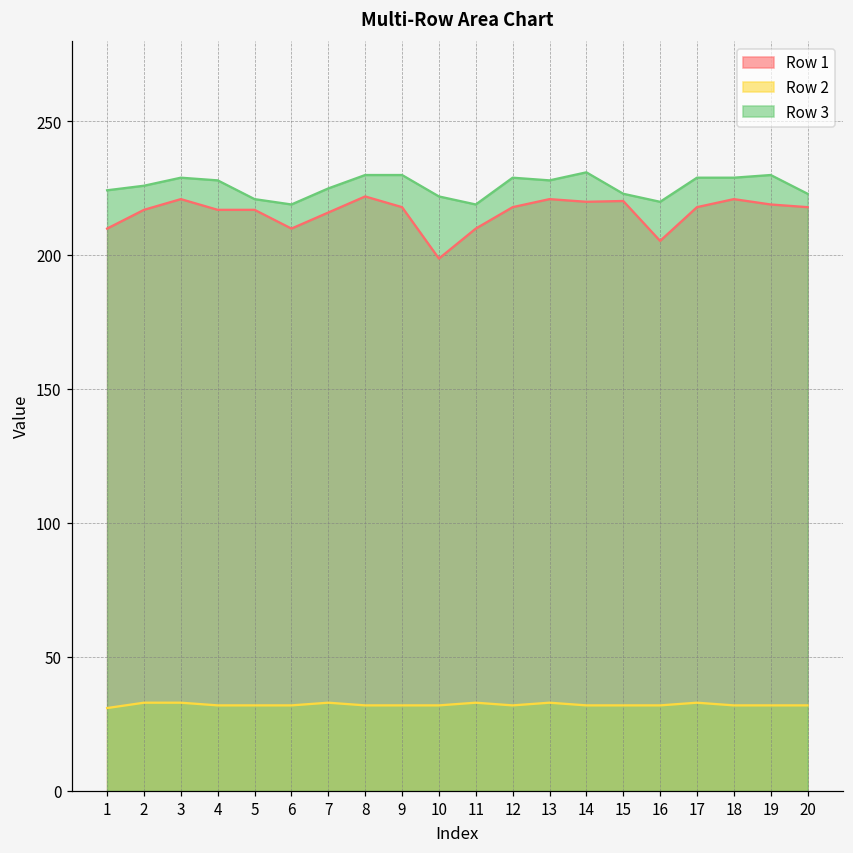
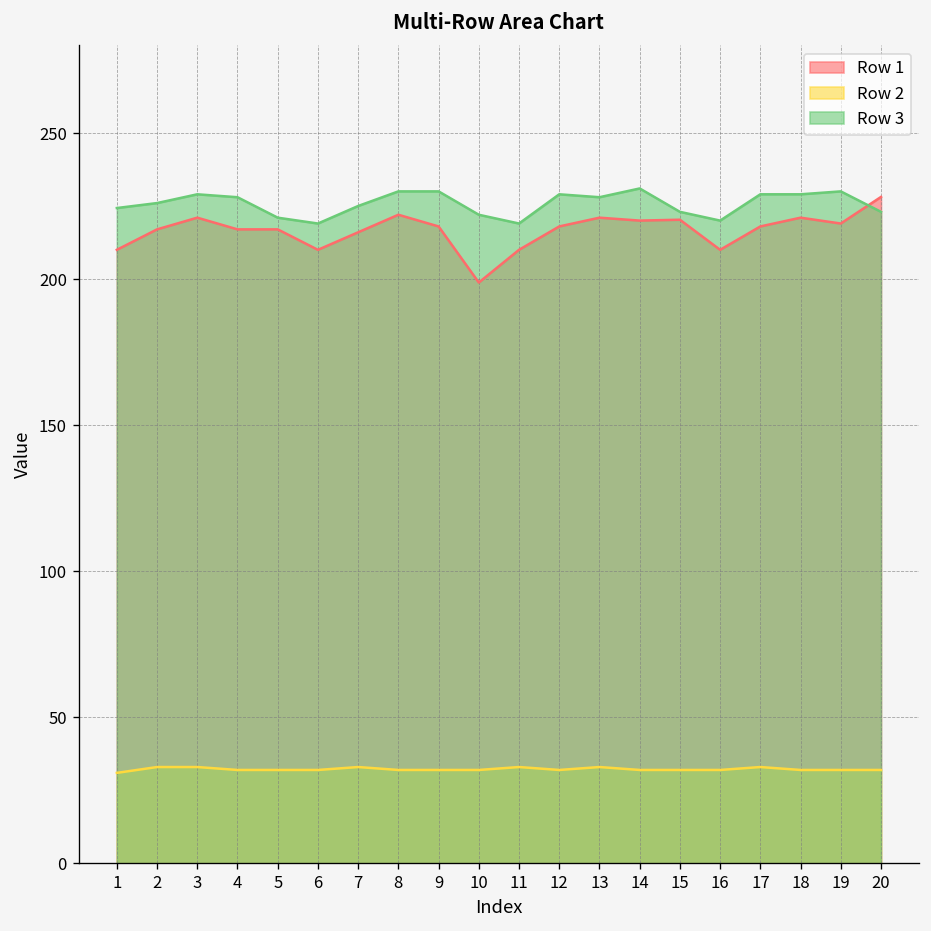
Row 1, 16: 205 -> 210
Row 1, 20: 218 -> 228
